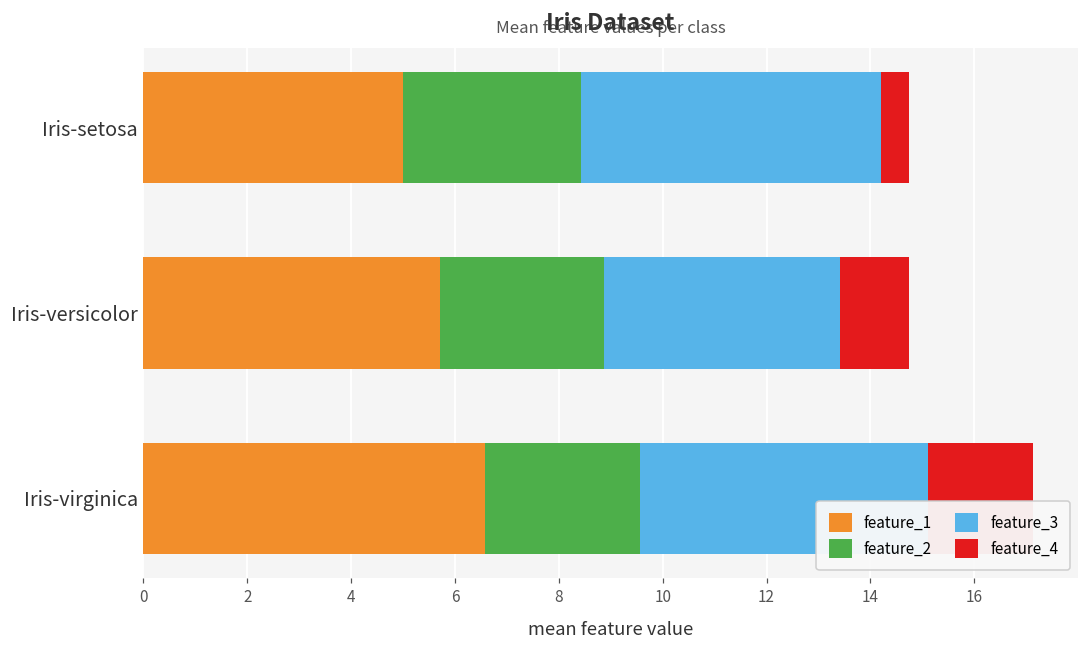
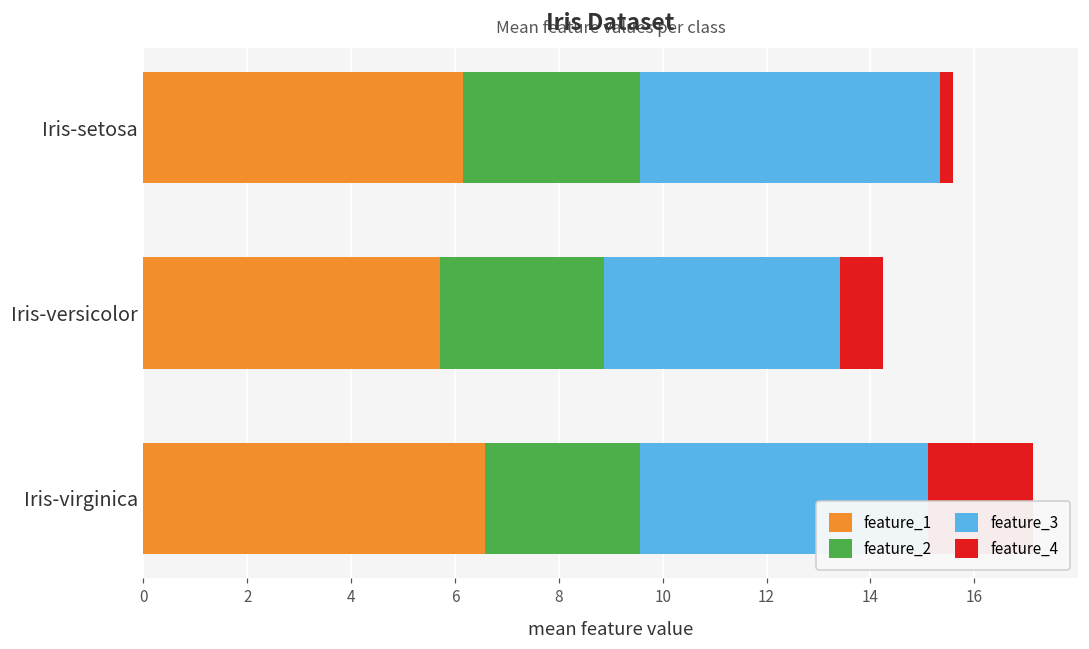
feature_1, Iris-setosa: 5.0 -> 6.2
feature_4, Iris-setosa: 0.5 -> 0.2
feature_4, Iris-versicolor: 1.3 -> 0.8
